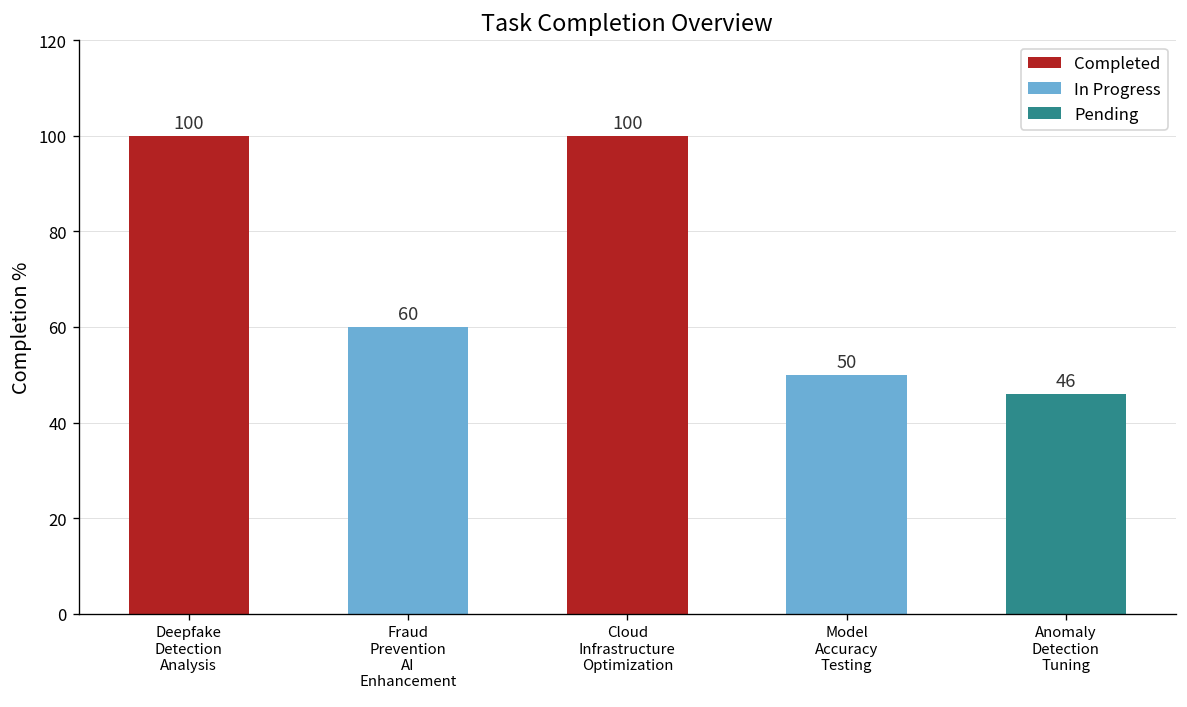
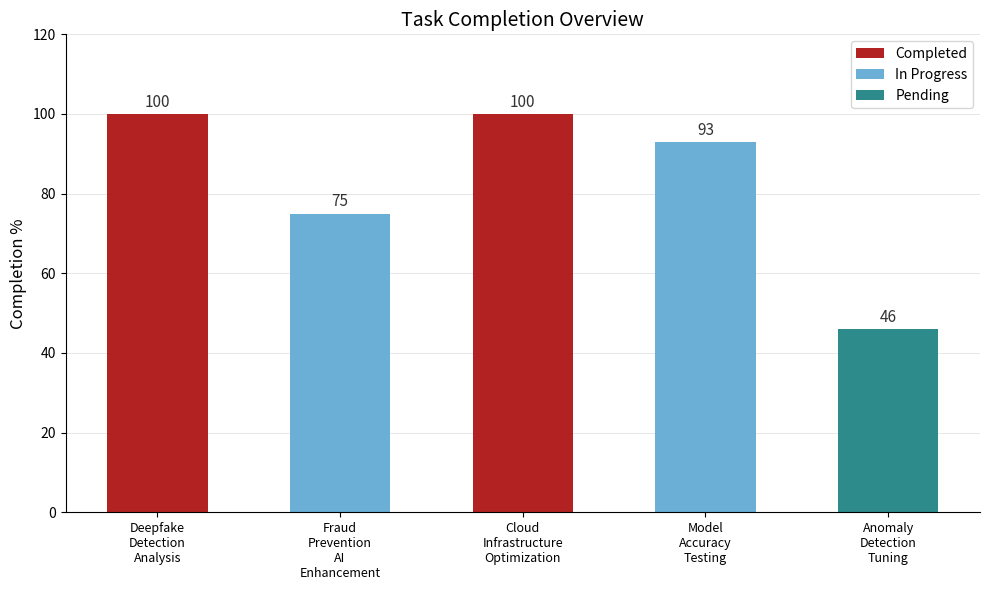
Fraud Prevention AI Enhancement: 60 -> 75
Model Accuracy Testing: 50 -> 93
